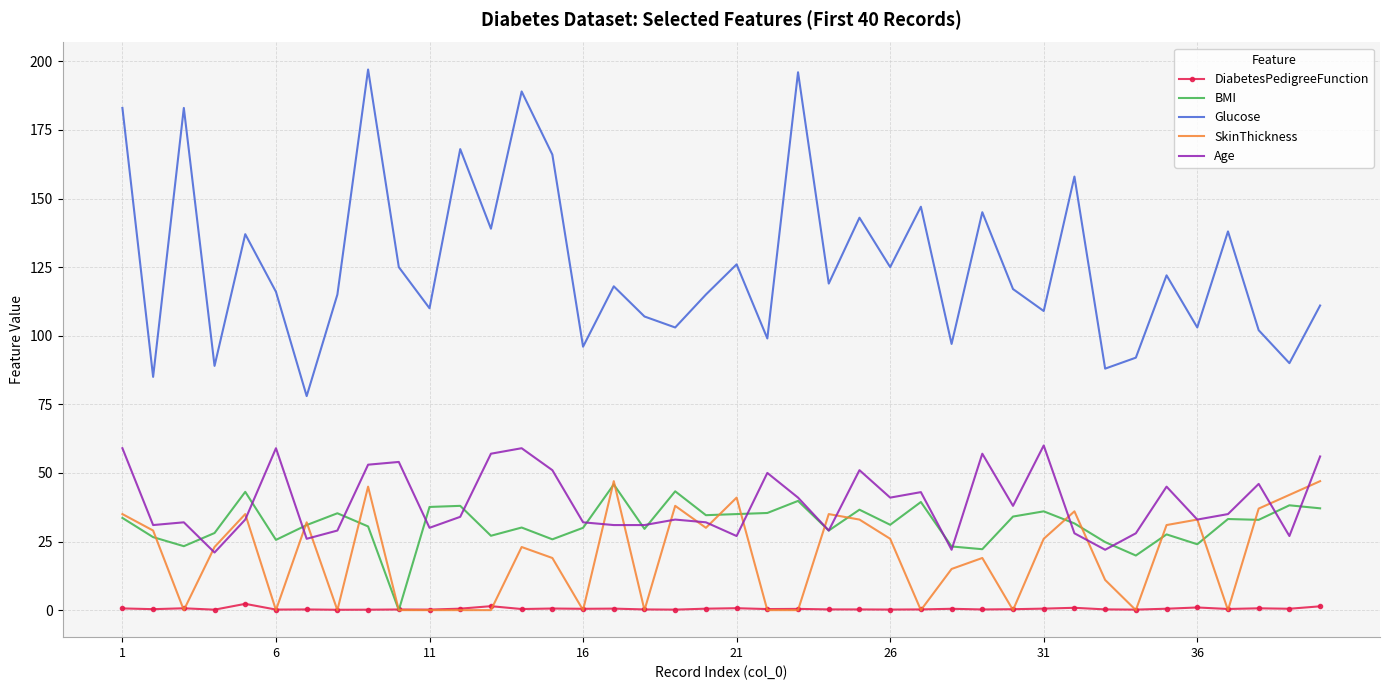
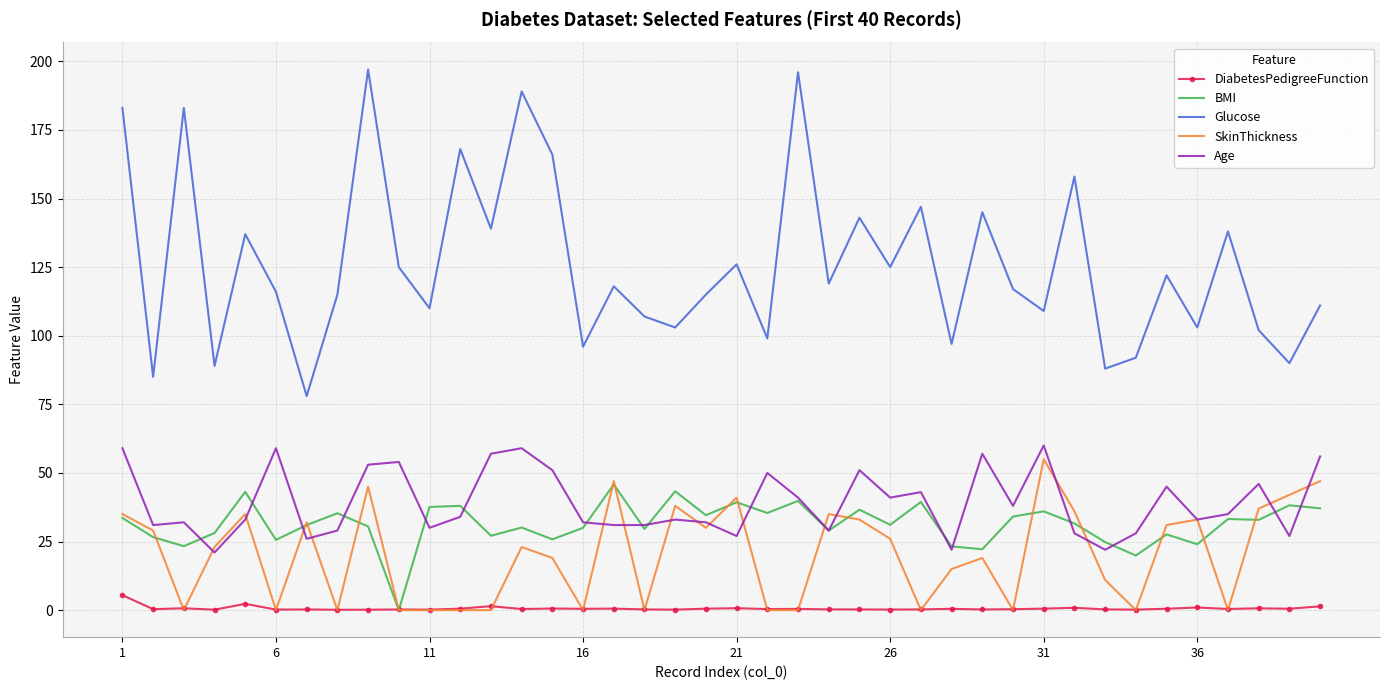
DiabetesPedigreeFunction, 1: 1 -> 5
BMI, 21: 35 -> 39
SkinThickness, 31: 26 -> 55
